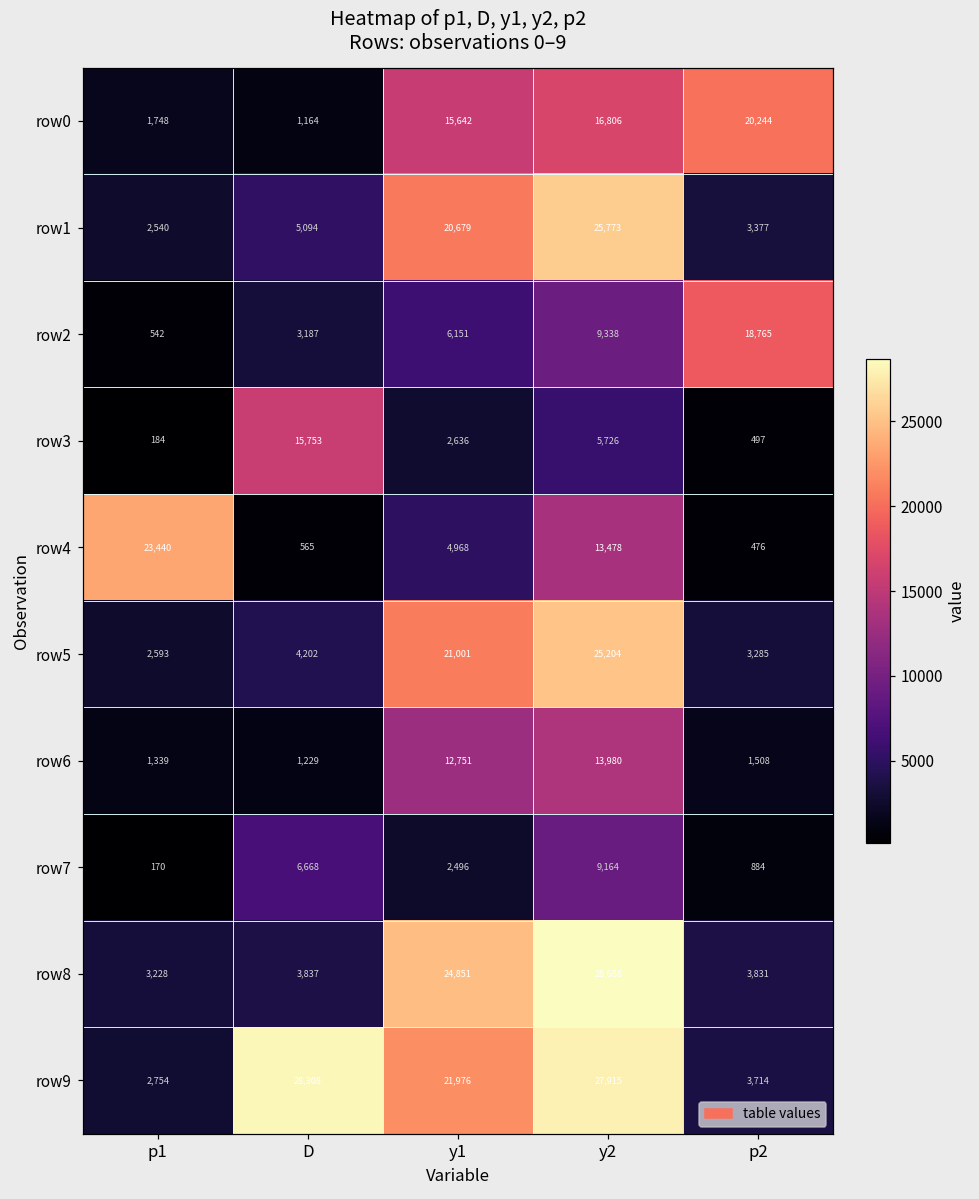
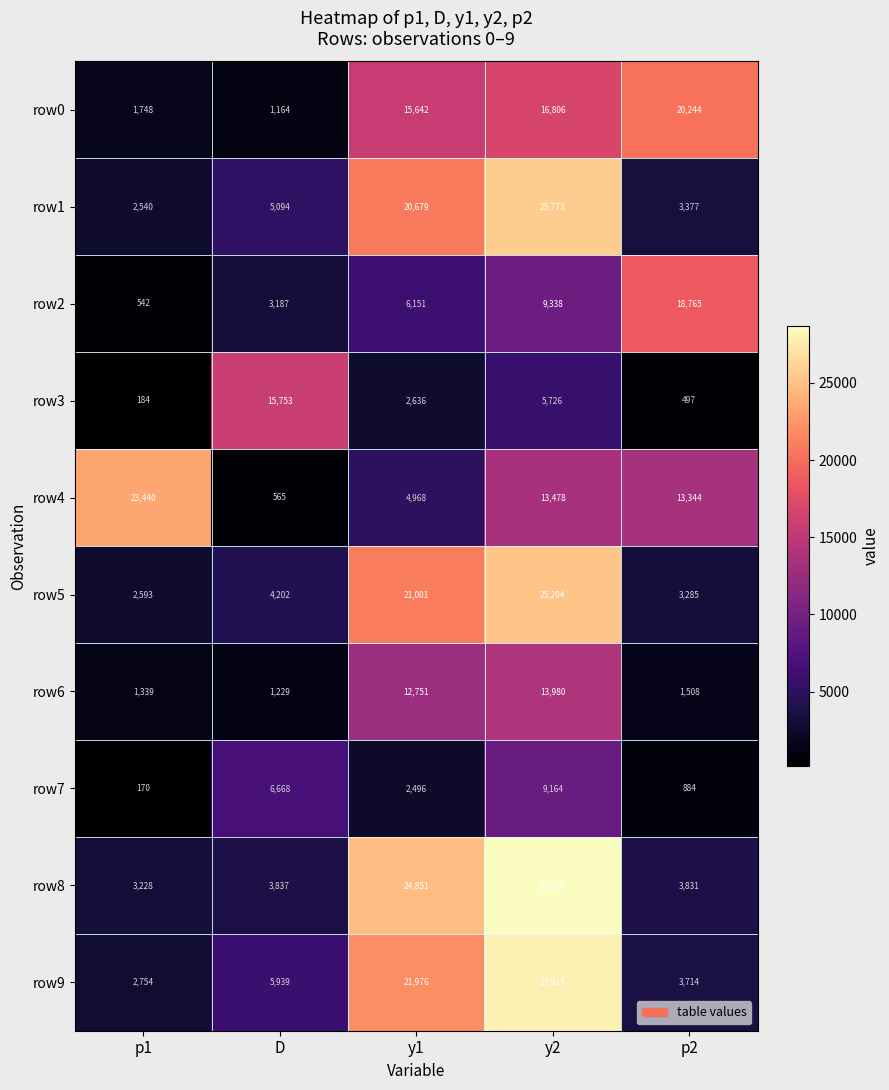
row4, p2: 476 -> 13,344
row9, D: 28,308 -> 5,939
